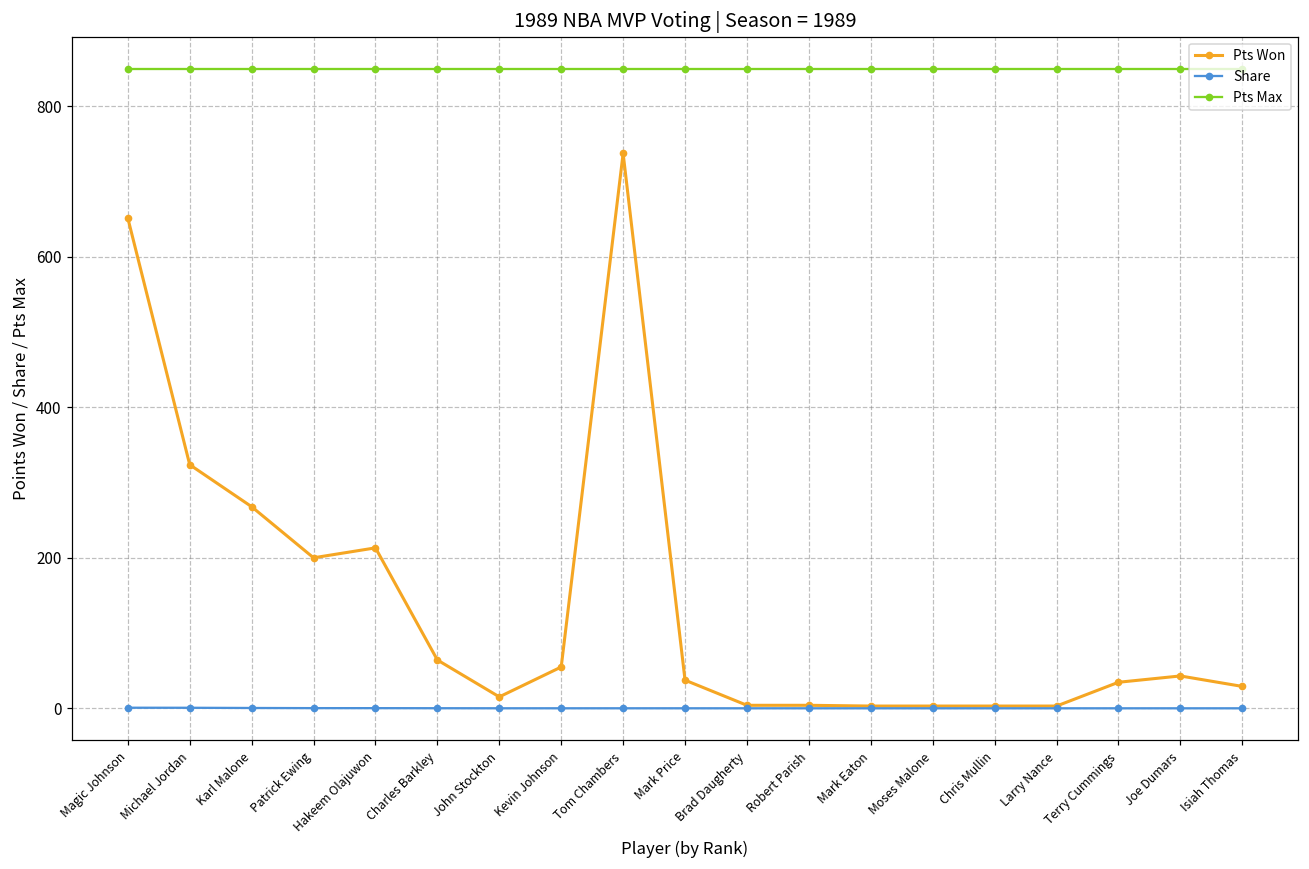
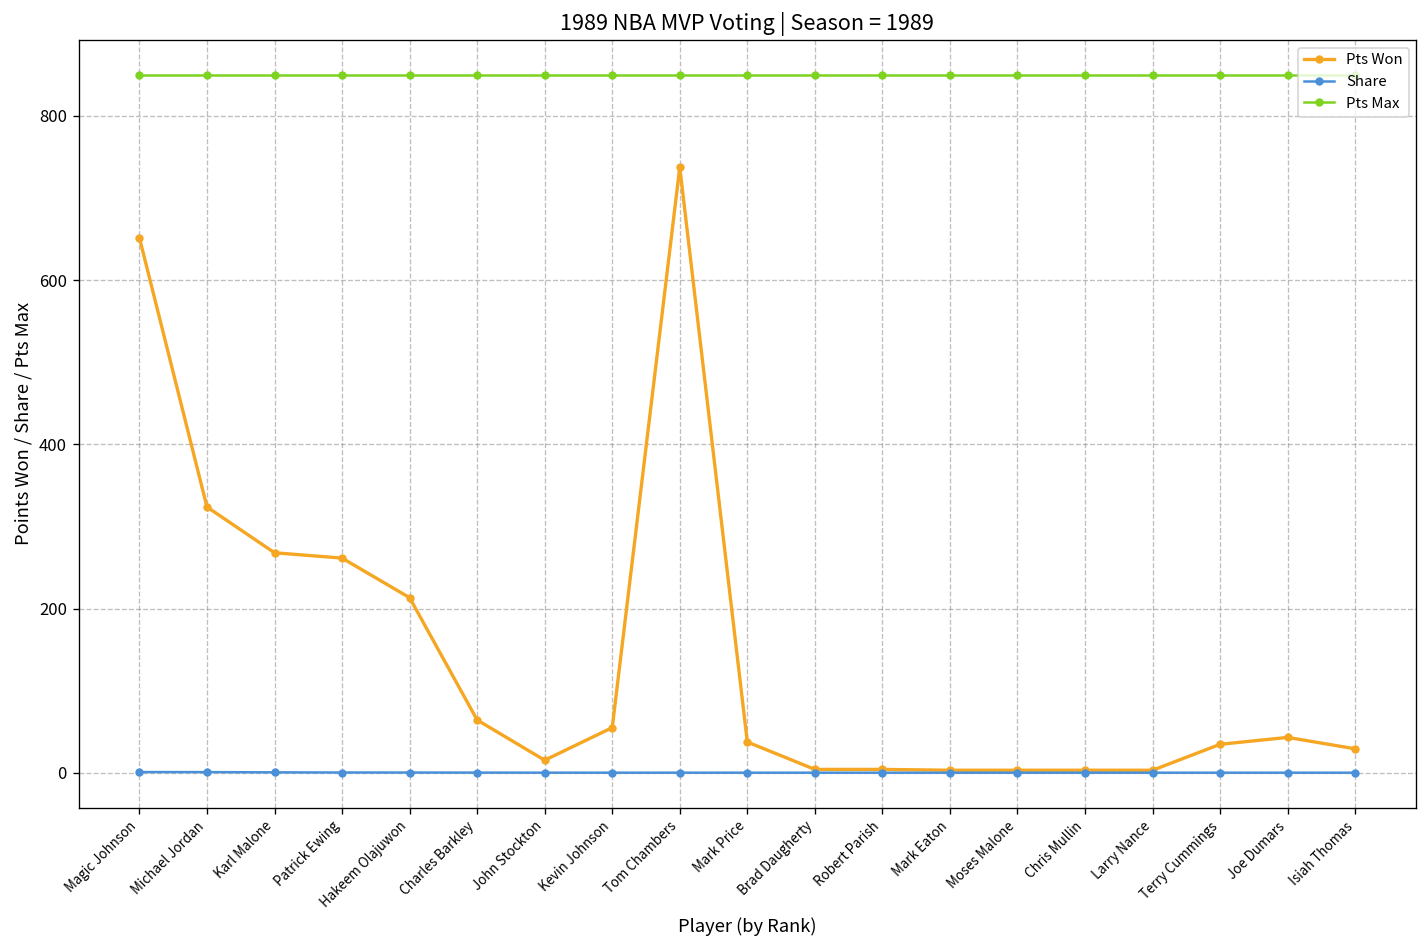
Pts Won, Patrick Ewing: 200 -> 260
